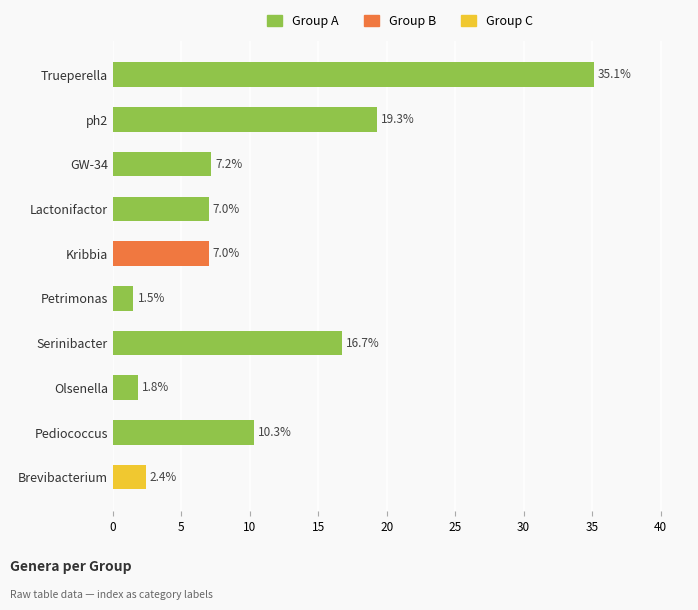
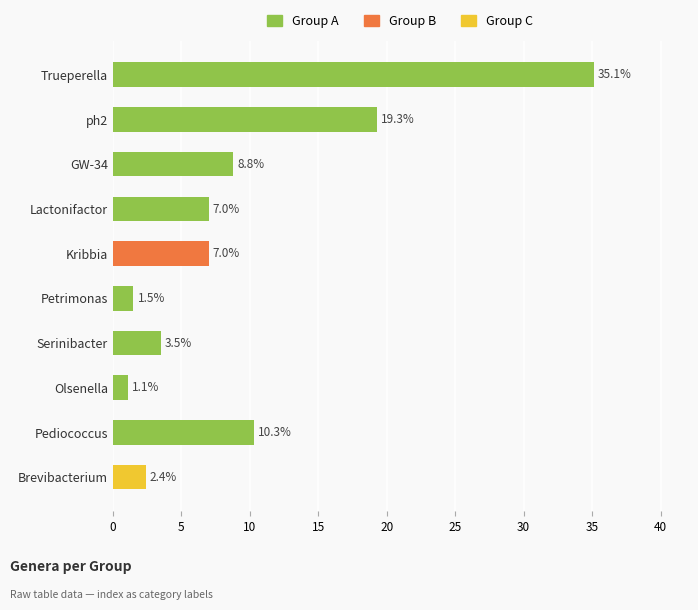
GW-34: 7.2% -> 8.8%
Serinibacter: 16.7% -> 3.5%
Olsenella: 1.8% -> 1.1%
